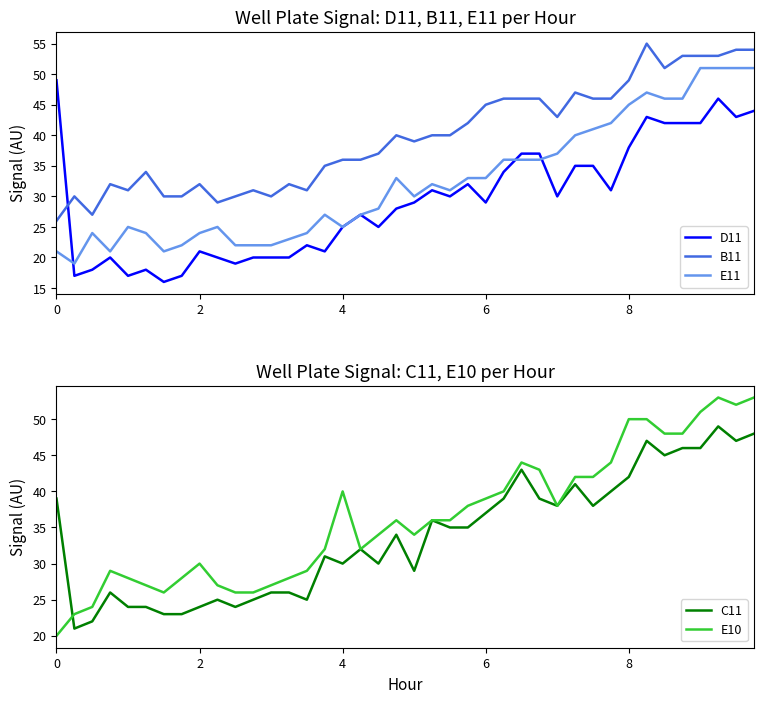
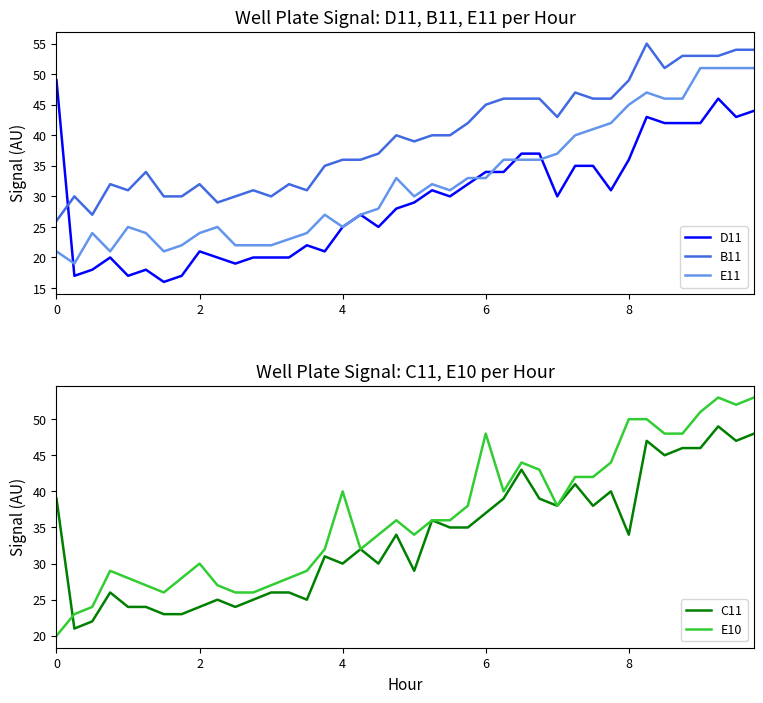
Well Plate Signal: D11, B11, E11 per Hour, D11, 6: 29 -> 34
Well Plate Signal: D11, B11, E11 per Hour, D11, 8: 38 -> 36
Well Plate Signal: C11, E10 per Hour, E10, 6: 39 -> 48
Well Plate Signal: C11, E10 per Hour, C11, 8: 42 -> 34
